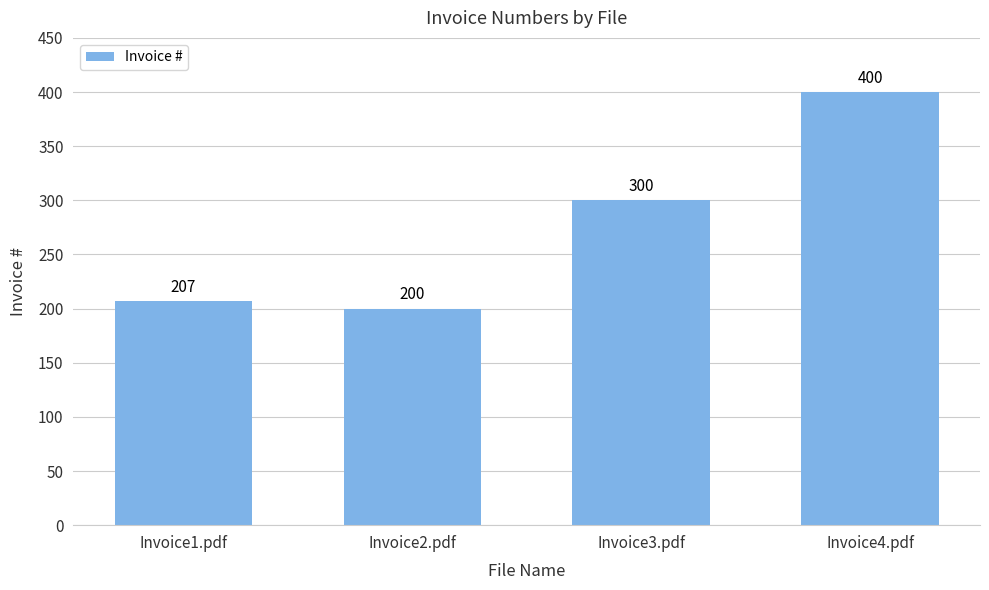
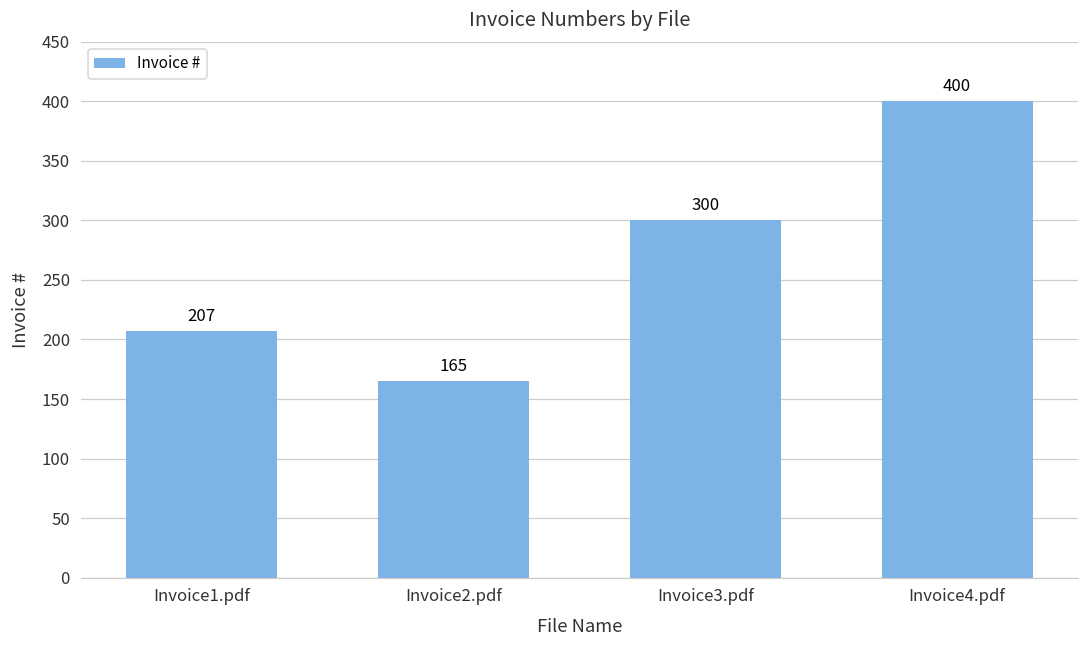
Invoice2.pdf: 200 -> 165
